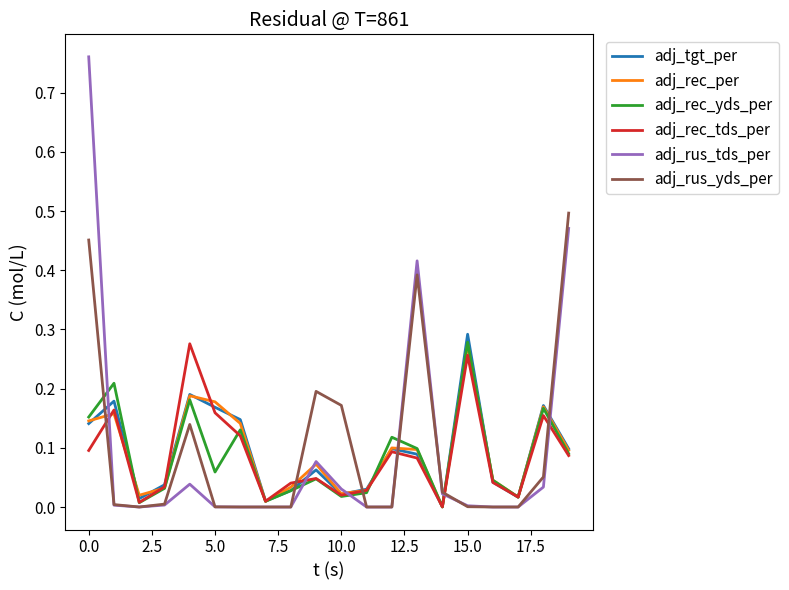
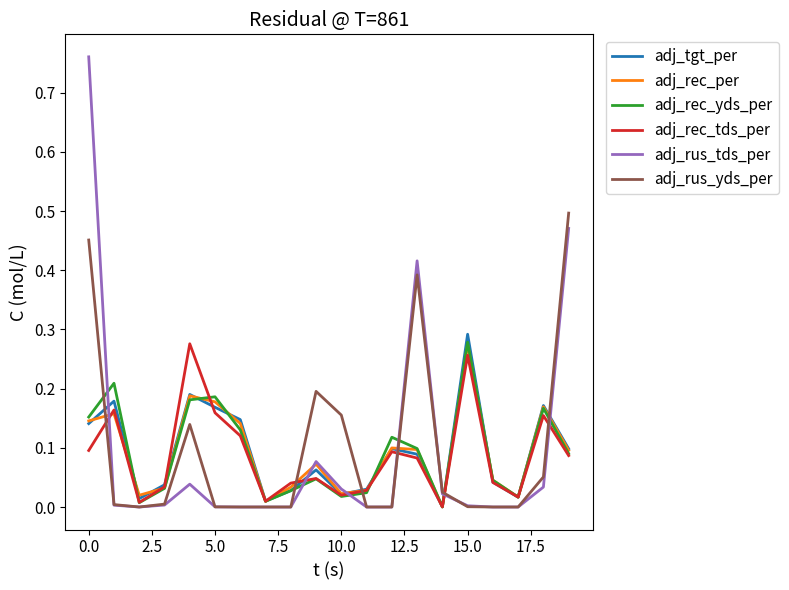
adj_rec_yds_per, 5.0: 0.06 -> 0.19
adj_rus_yds_per, 10.0: 0.17 -> 0.16
